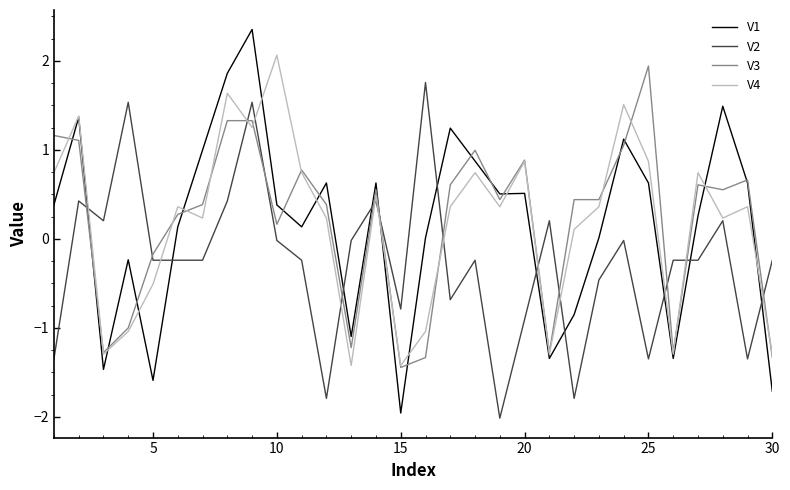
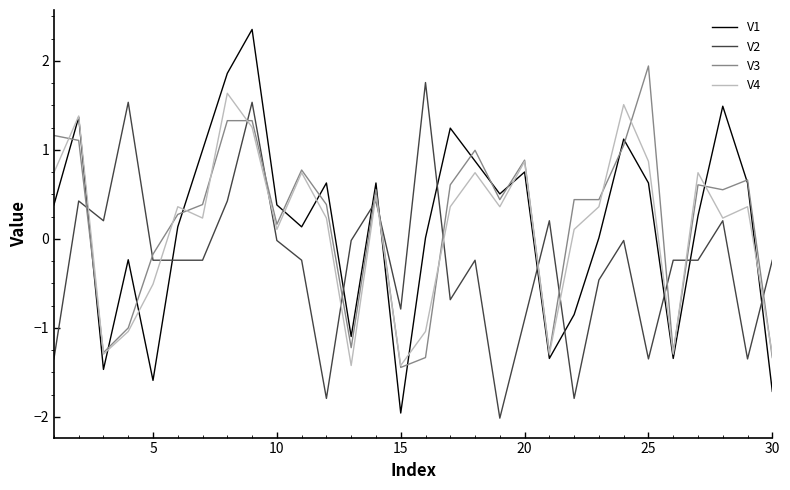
V4, 10: 2.1 -> 0.1
V1, 20: 0.5 -> 0.8
